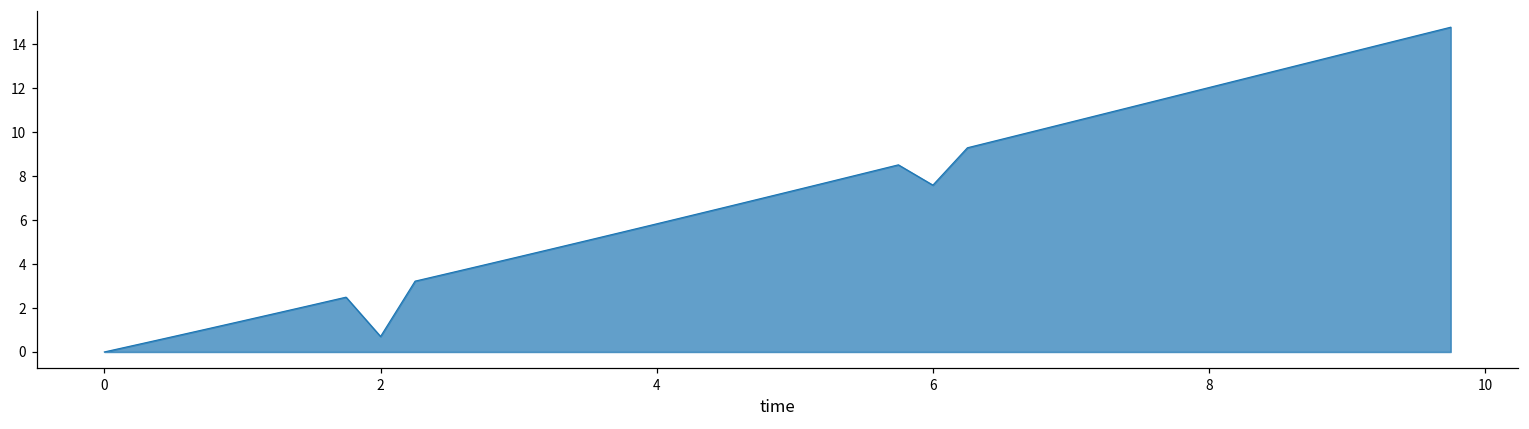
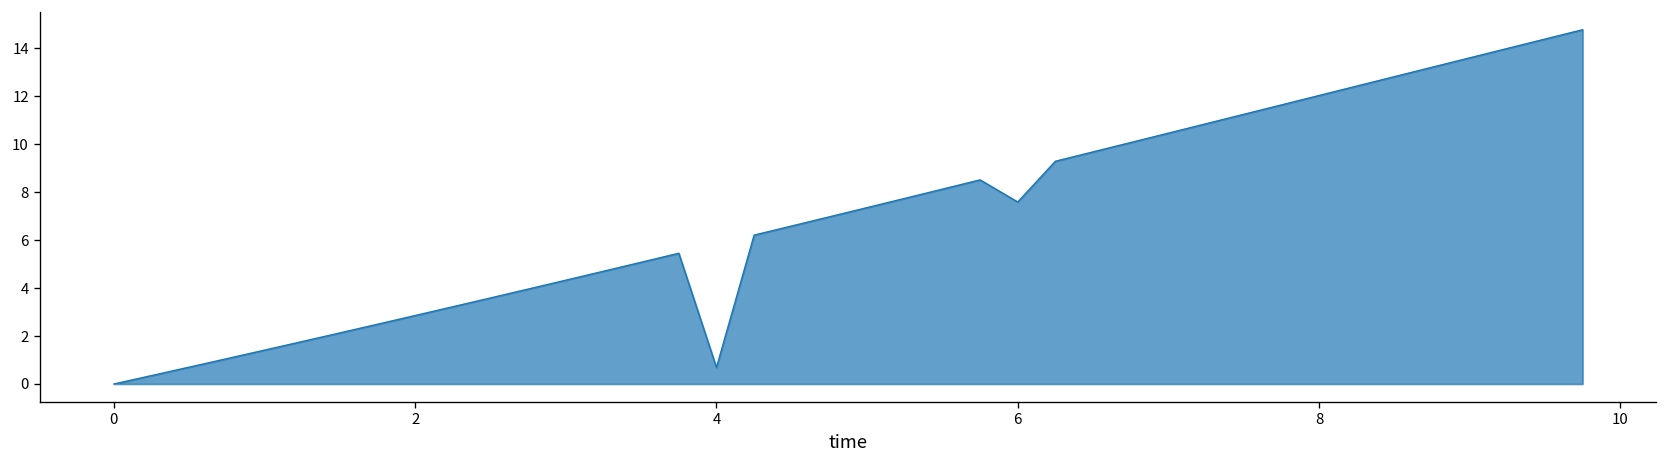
2: 0.7 -> 2.9
4: 5.8 -> 0.7
